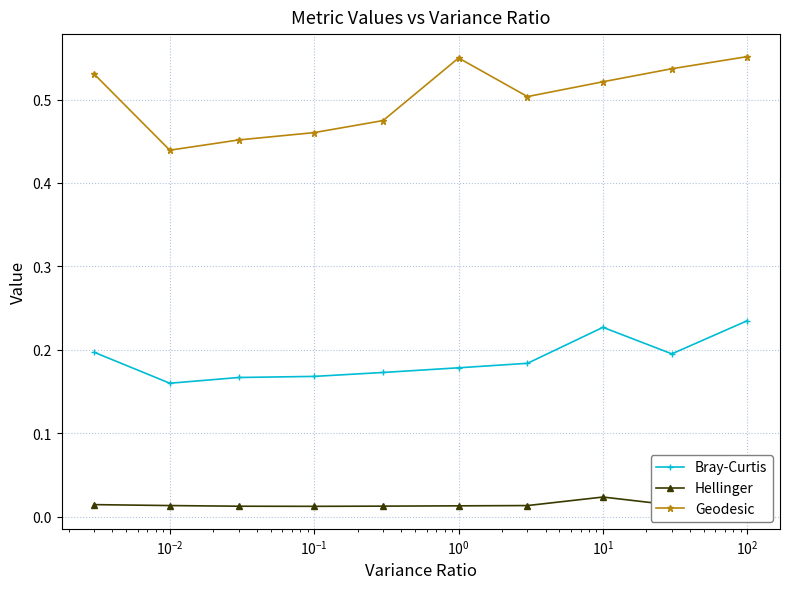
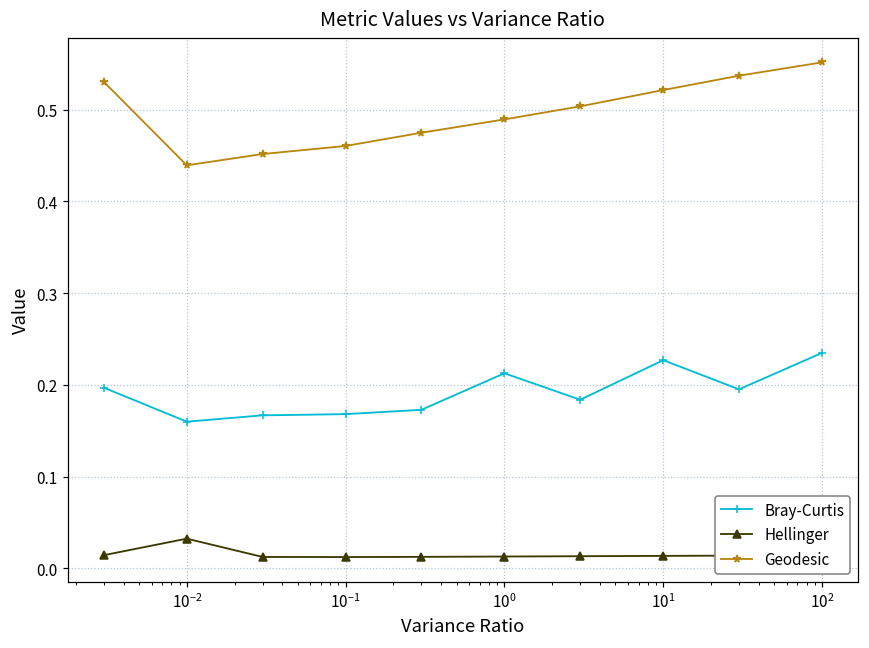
Hellinger, 10^-2: 0.01 -> 0.03
Bray-Curtis, 10^0: 0.18 -> 0.21
Geodesic, 10^0: 0.55 -> 0.49
Hellinger, 10^1: 0.02 -> 0.01
